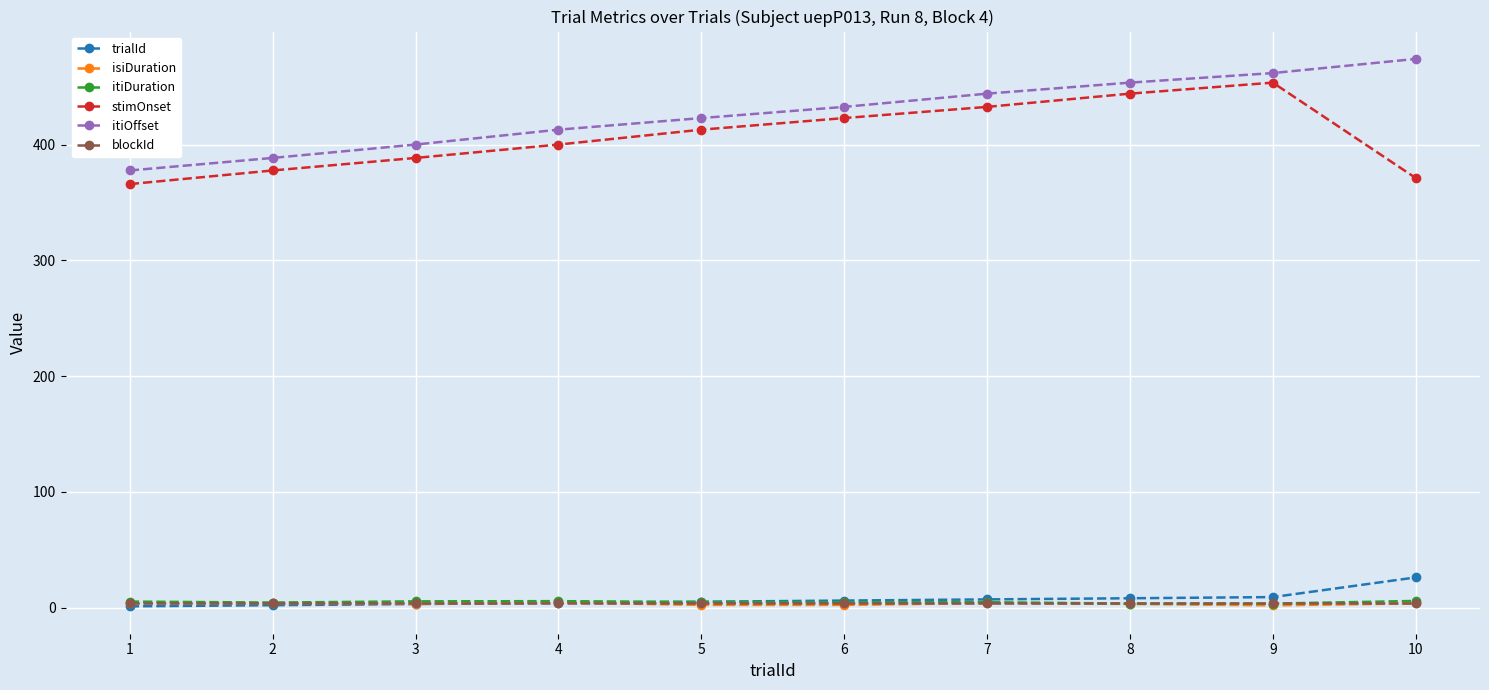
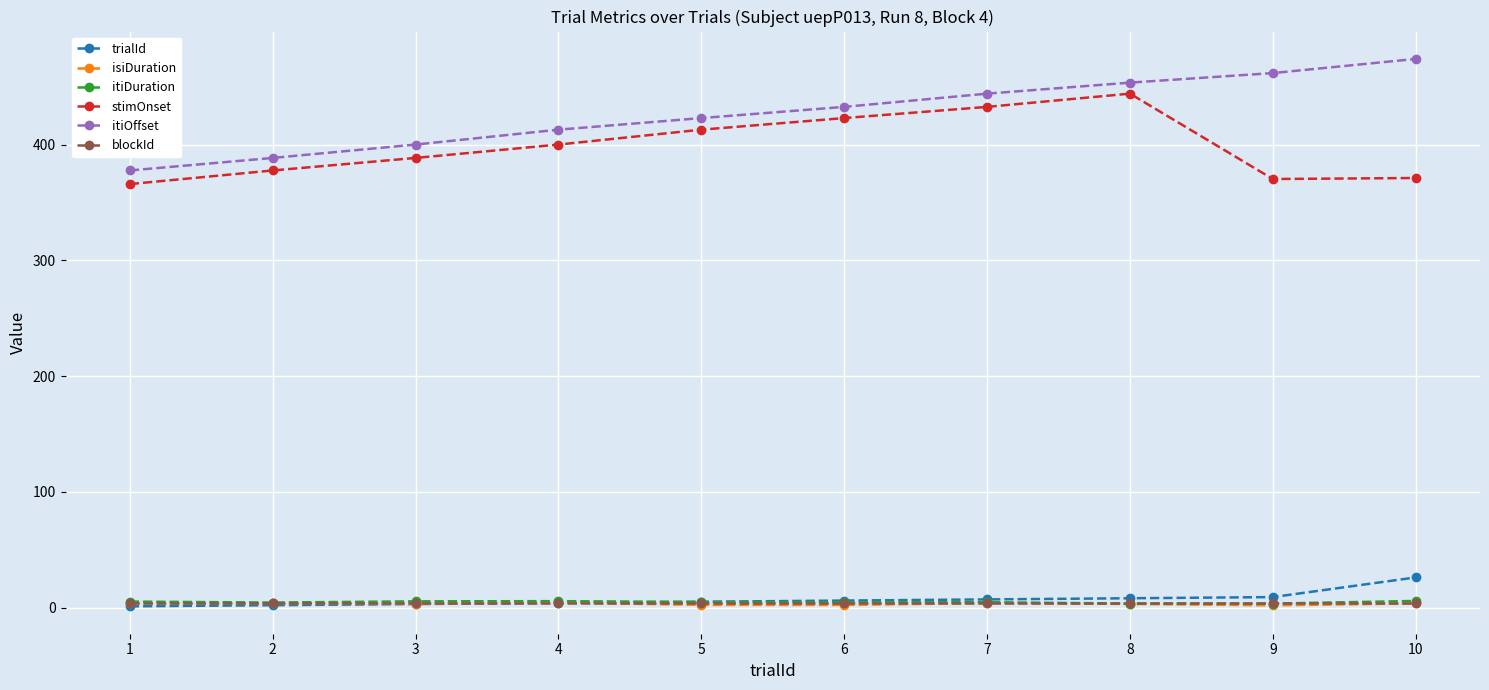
stimOnset, 9: 454 -> 370
